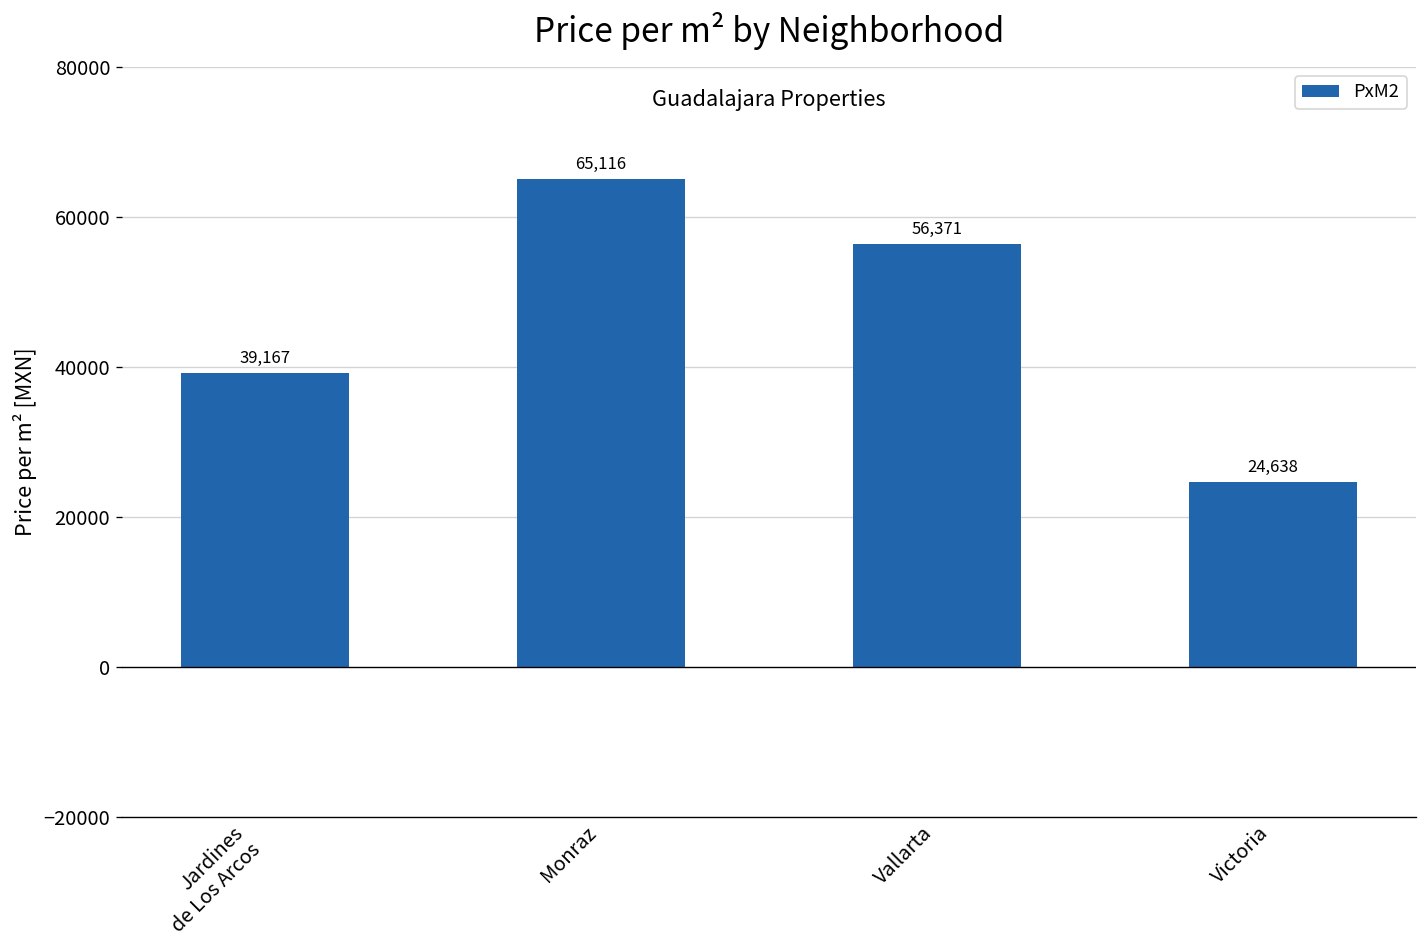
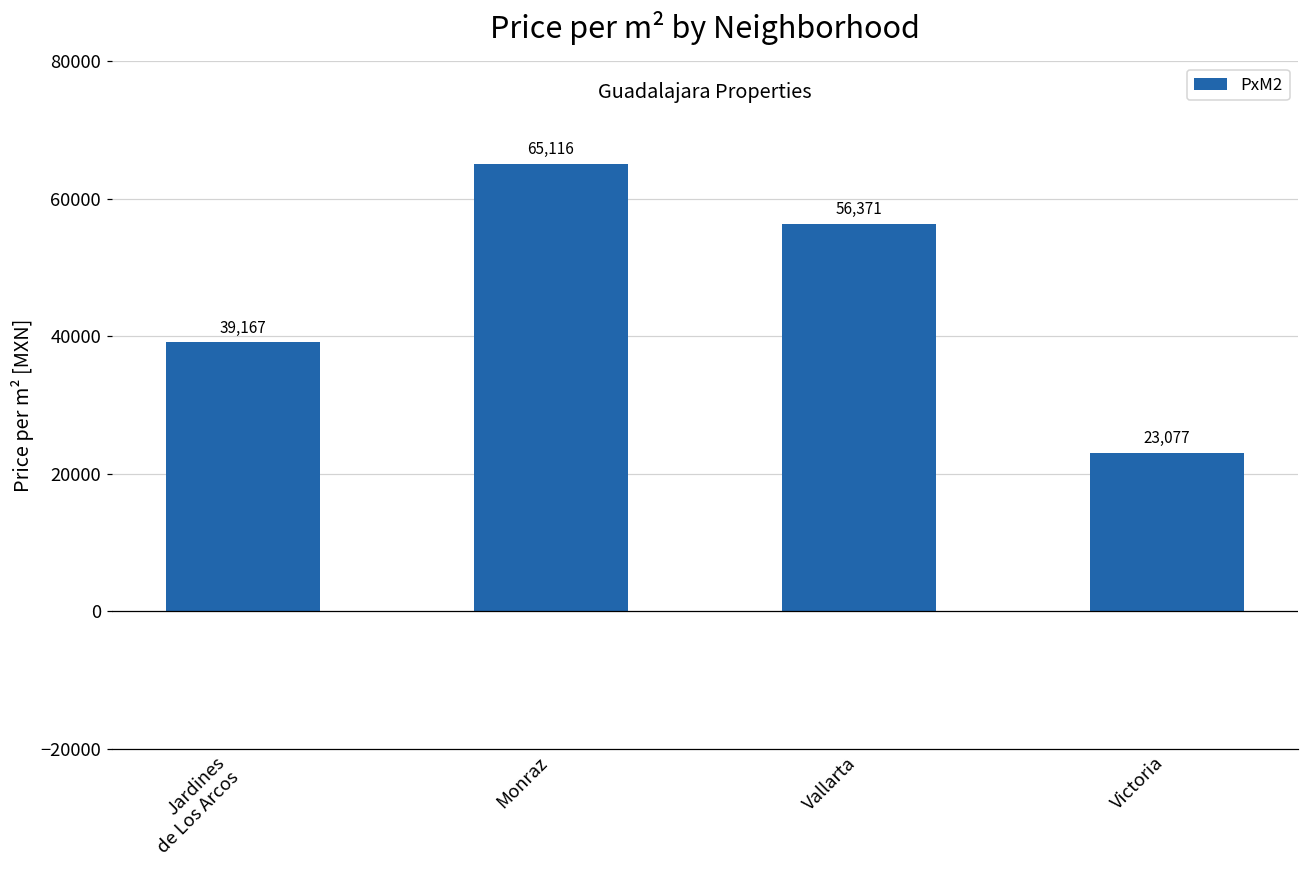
Victoria: 24,638 -> 23,077
